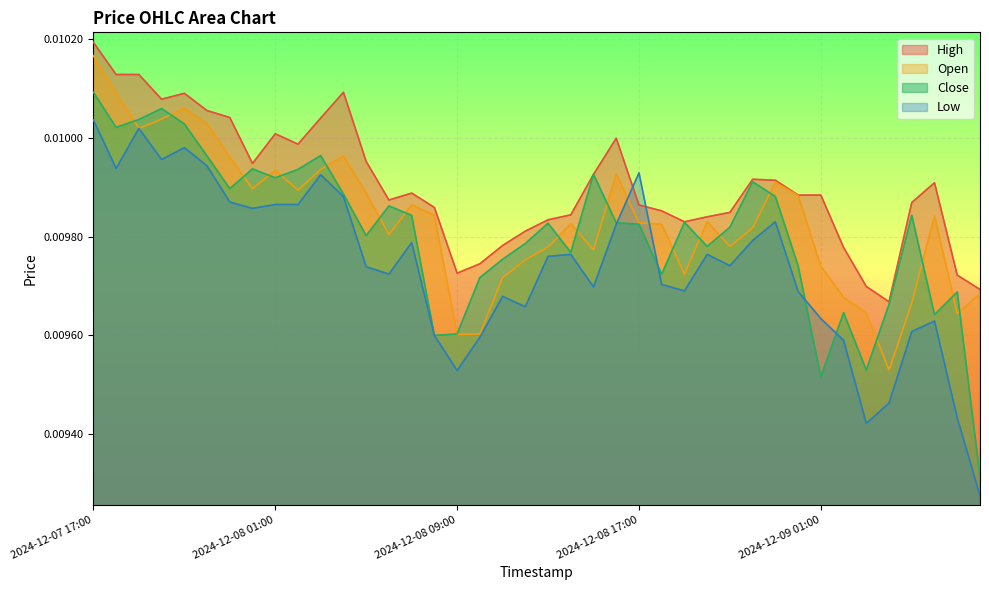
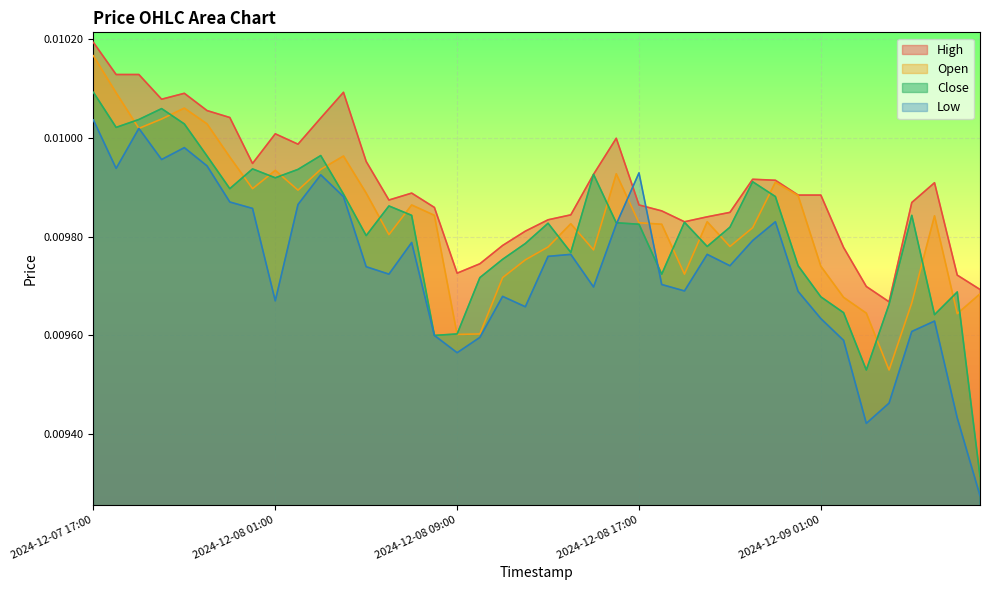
Low, 2024-12-08 01:00: 0.00987 -> 0.00967
Low, 2024-12-08 09:00: 0.00953 -> 0.00957
Close, 2024-12-09 01:00: 0.00952 -> 0.00968
